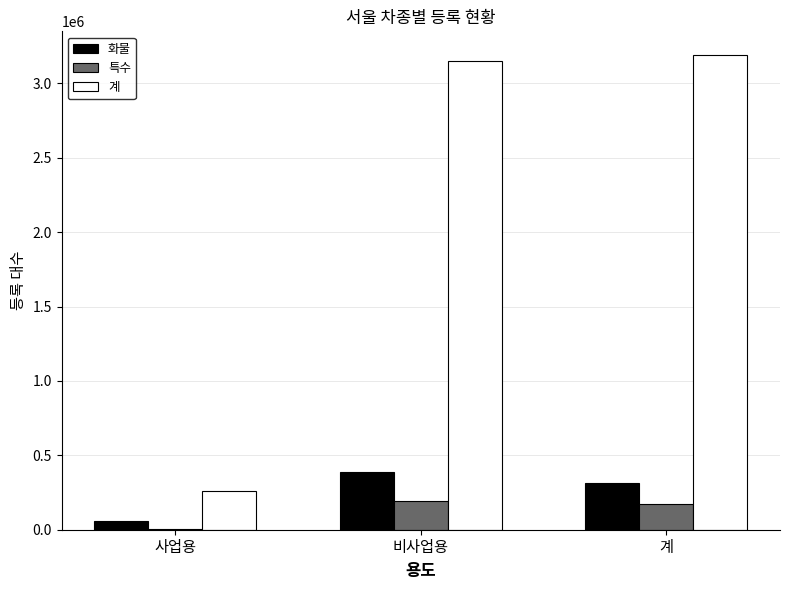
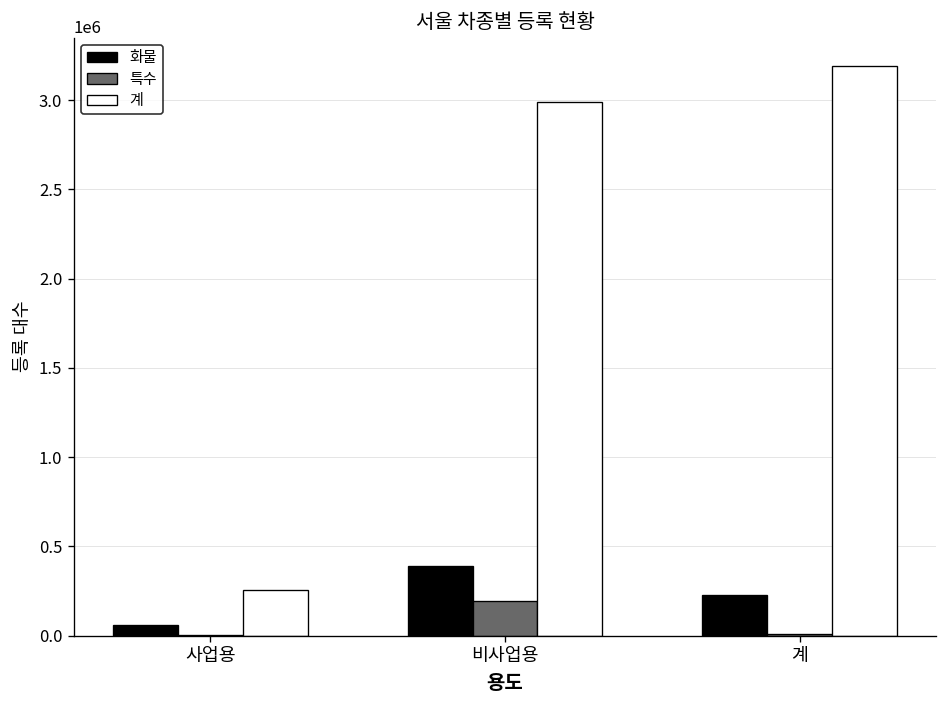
계, 비사업용: 3150000 -> 2990000
화물, 계: 320000 -> 230000
특수, 계: 170000 -> 10000
